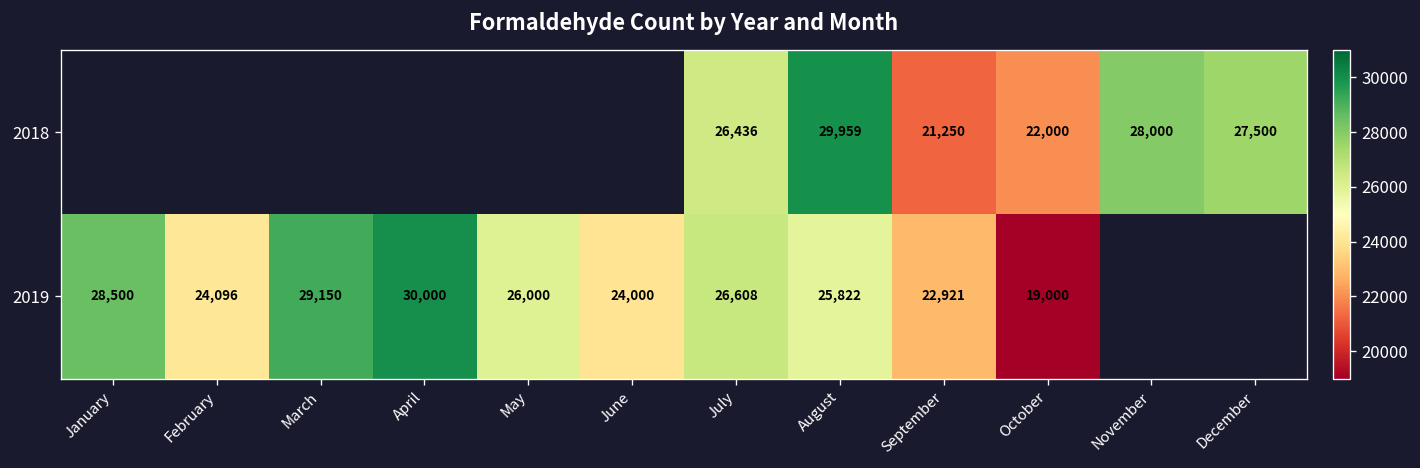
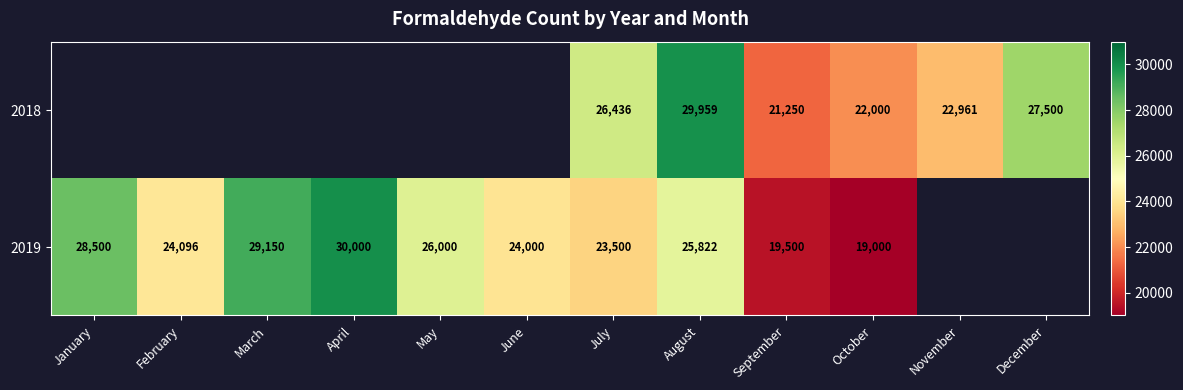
2018, November: 28,000 -> 22,961
2019, July: 26,608 -> 23,500
2019, September: 22,921 -> 19,500
